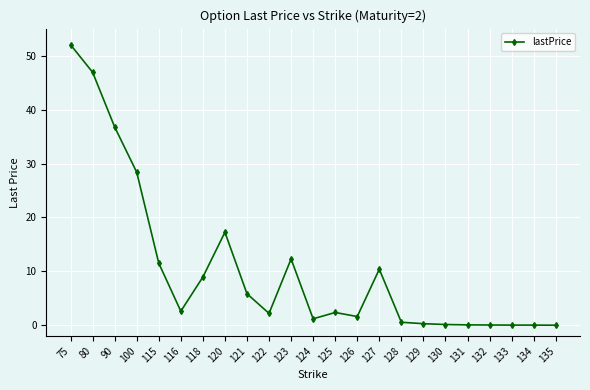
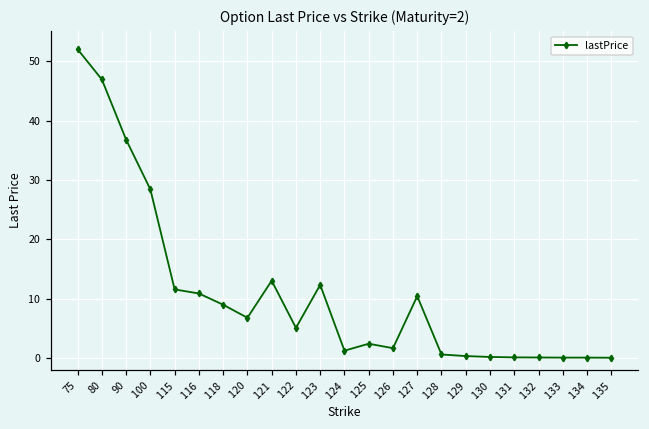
116: 3 -> 11
120: 17 -> 7
121: 6 -> 13
122: 2 -> 5
